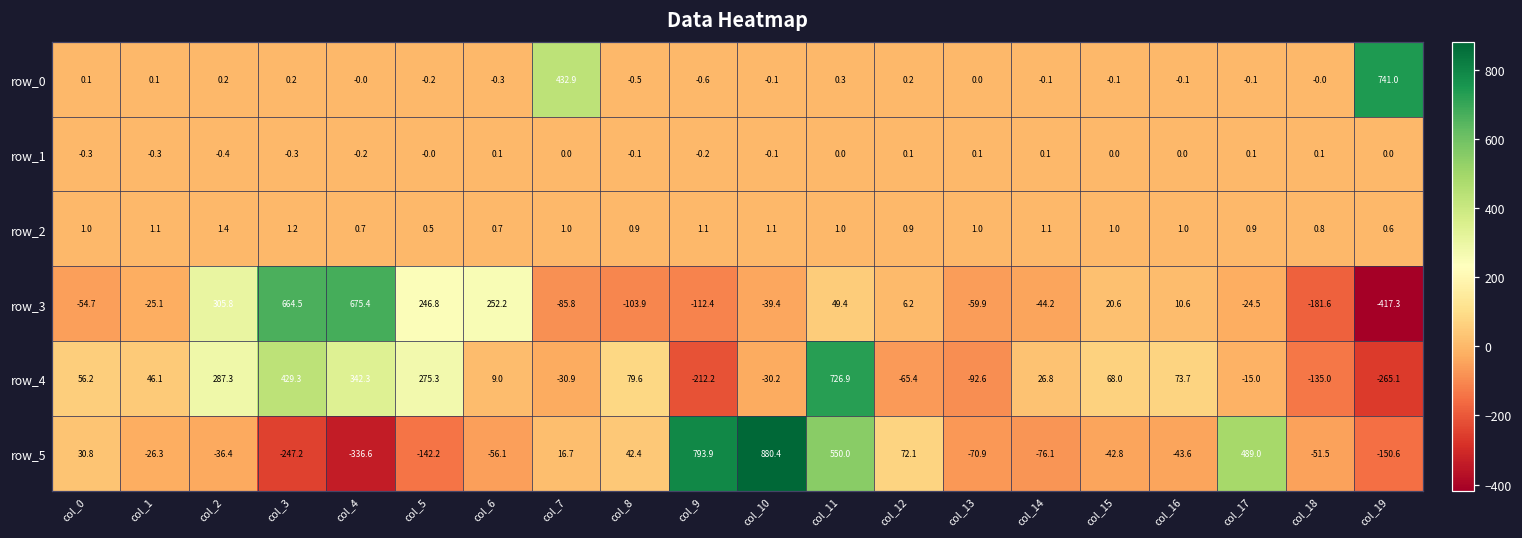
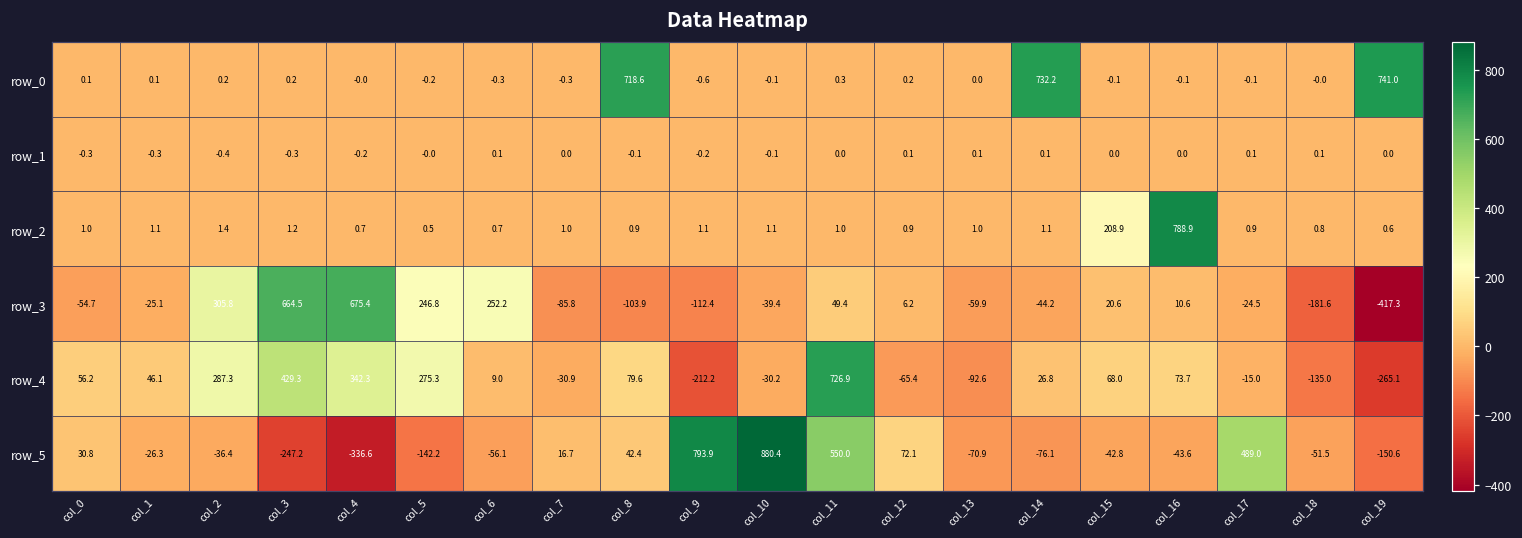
row_0, col_7: 432.9 -> -0.3
row_0, col_8: -0.5 -> 718.6
row_0, col_14: -0.1 -> 732.2
row_2, col_15: 1.0 -> 208.9
row_2, col_16: 1.0 -> 788.9
